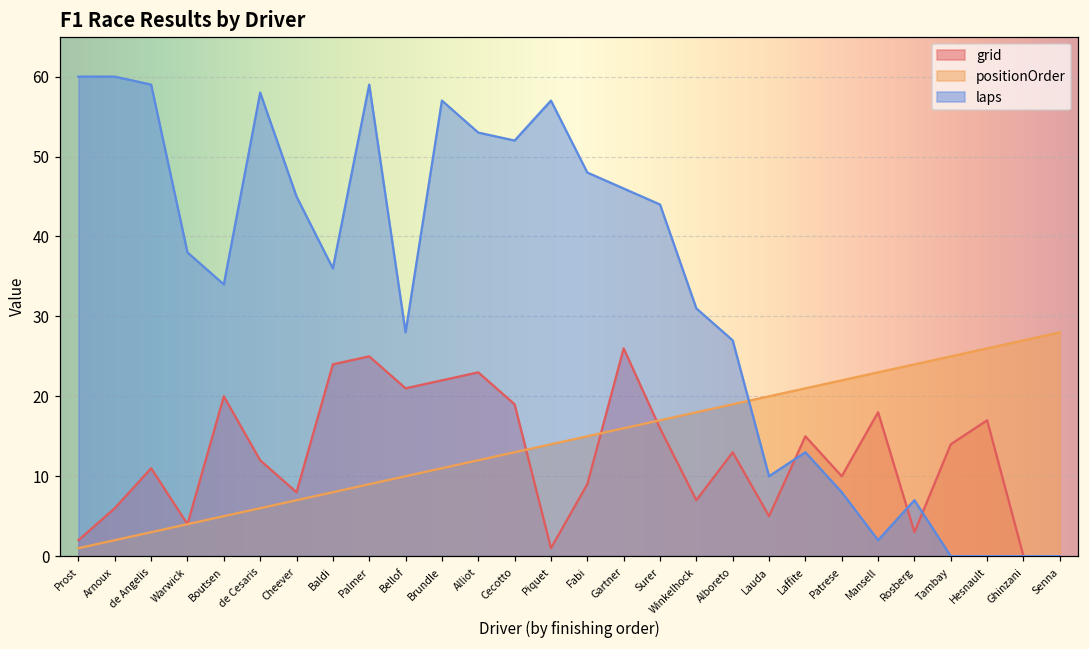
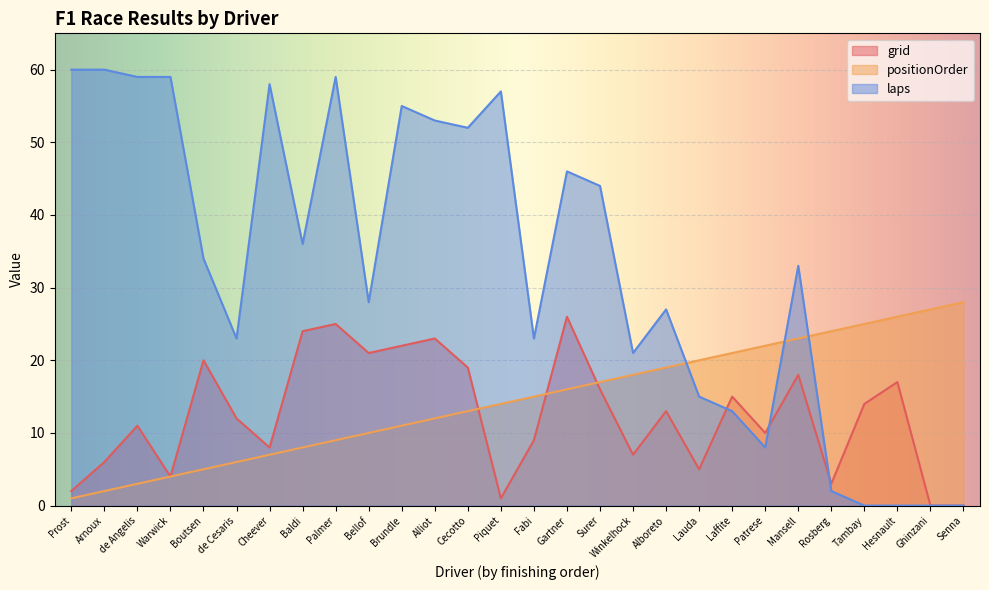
laps, Warwick: 38 -> 59
laps, de Cesaris: 58 -> 23
laps, Cheever: 45 -> 58
laps, Brundle: 57 -> 55
laps, Fabi: 48 -> 23
laps, Winkelhock: 31 -> 21
laps, Lauda: 10 -> 15
laps, Mansell: 2 -> 33
laps, Rosberg: 7 -> 2
